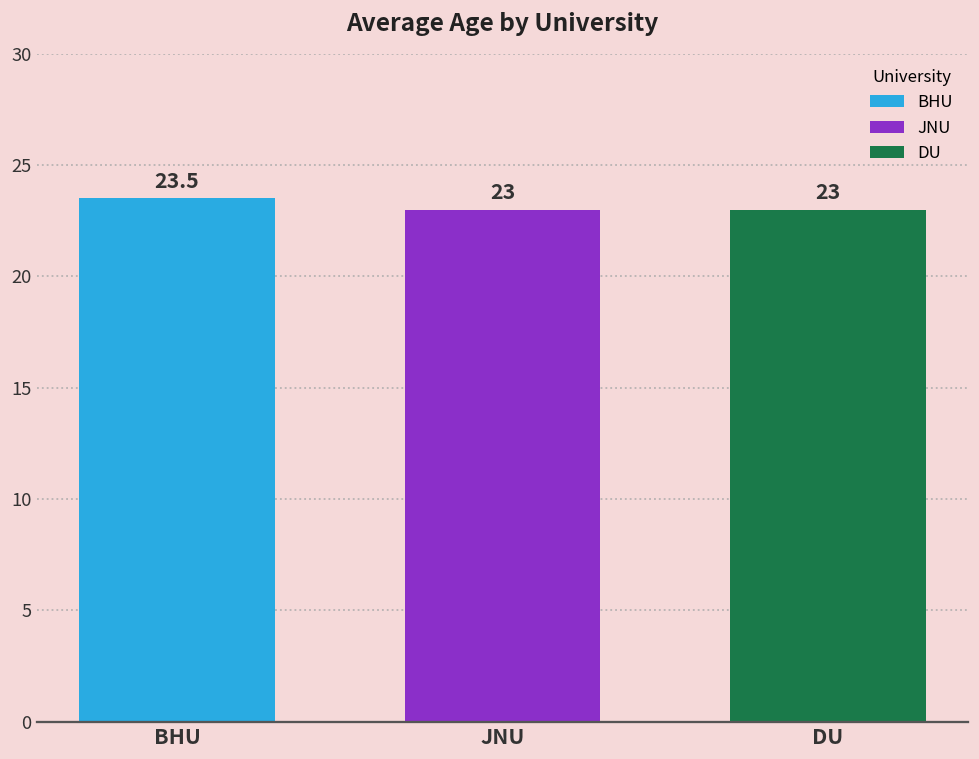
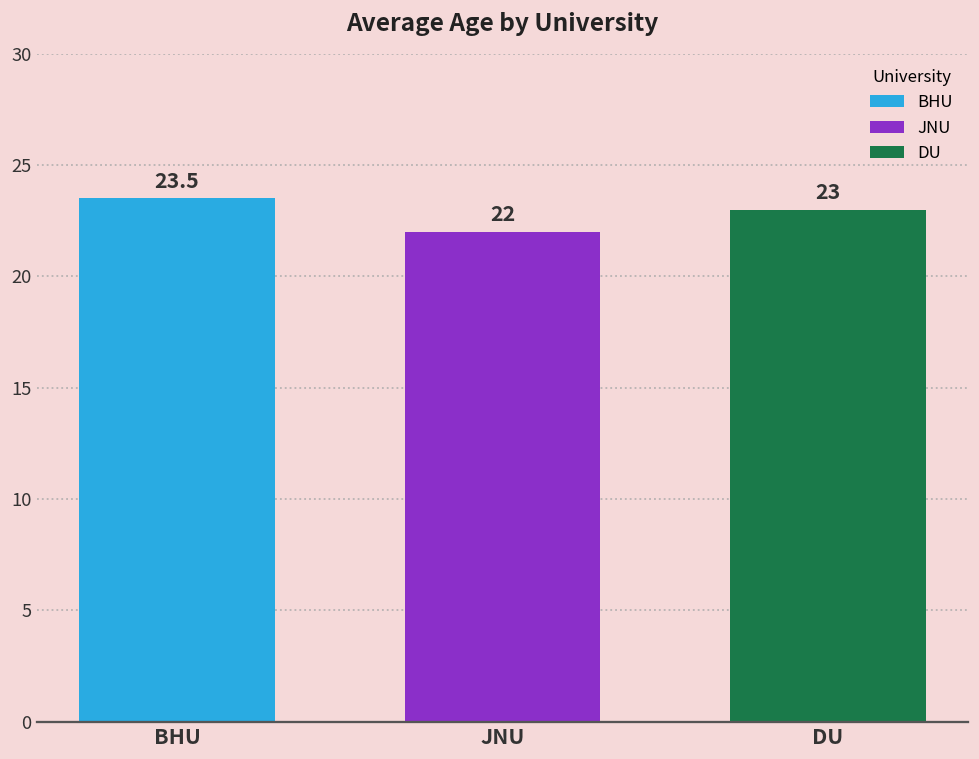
JNU: 23 -> 22
